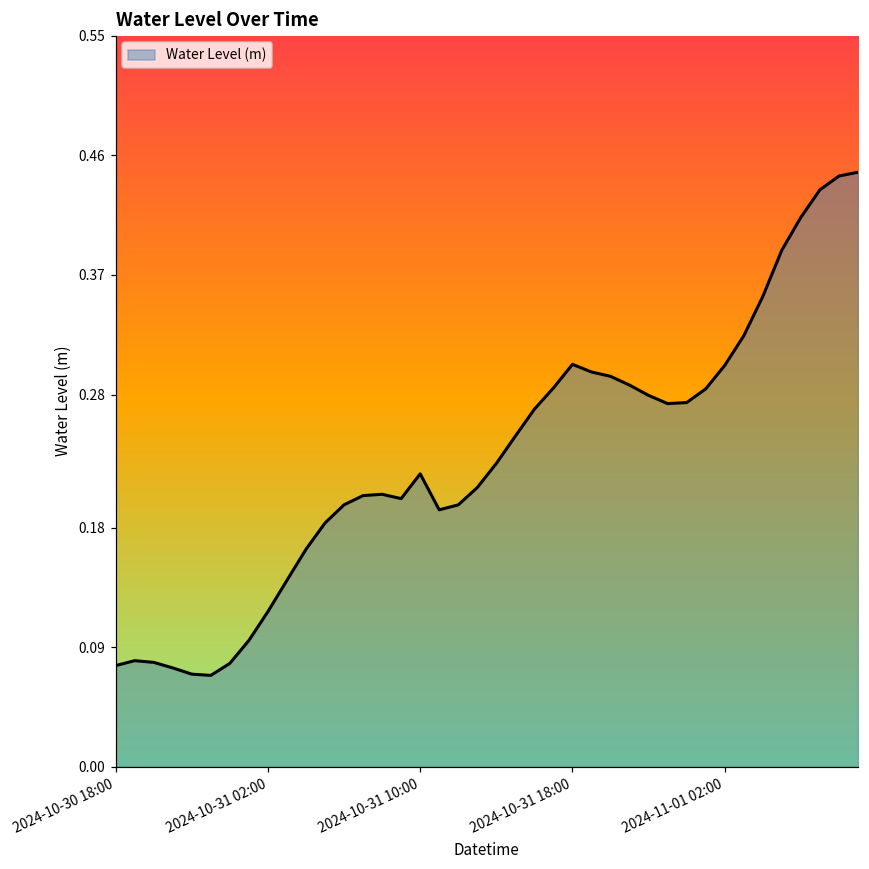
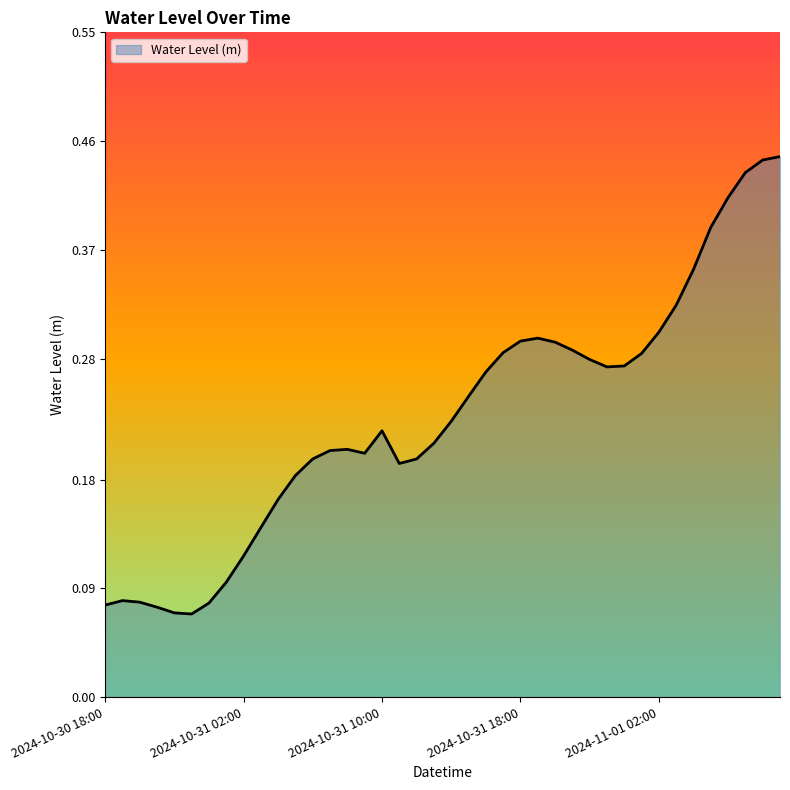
2024-10-31 18:00: 0.303 -> 0.295
